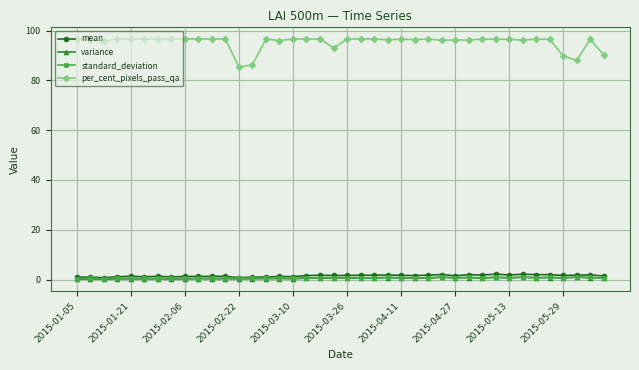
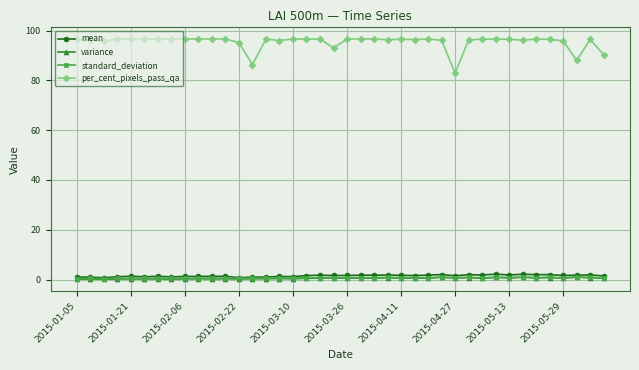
per_cent_pixels_pass_qa, 2015-02-22: 85 -> 95
per_cent_pixels_pass_qa, 2015-04-27: 96 -> 83
per_cent_pixels_pass_qa, 2015-05-29: 90 -> 96
